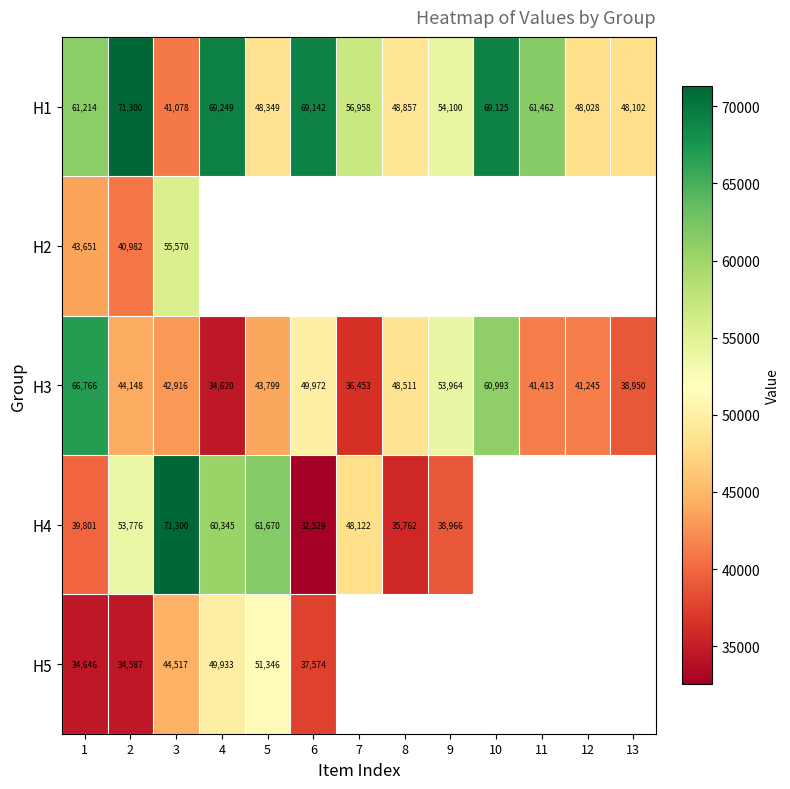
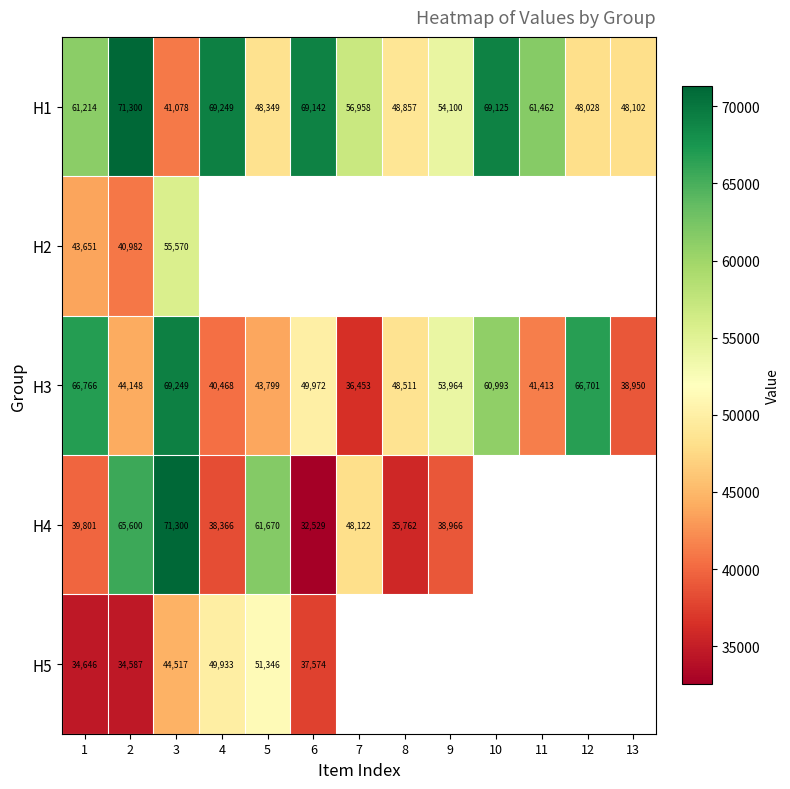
H3, 3: 42,916 -> 69,249
H3, 4: 34,620 -> 40,468
H3, 12: 41,245 -> 66,701
H4, 2: 53,776 -> 65,600
H4, 4: 60,345 -> 38,366
